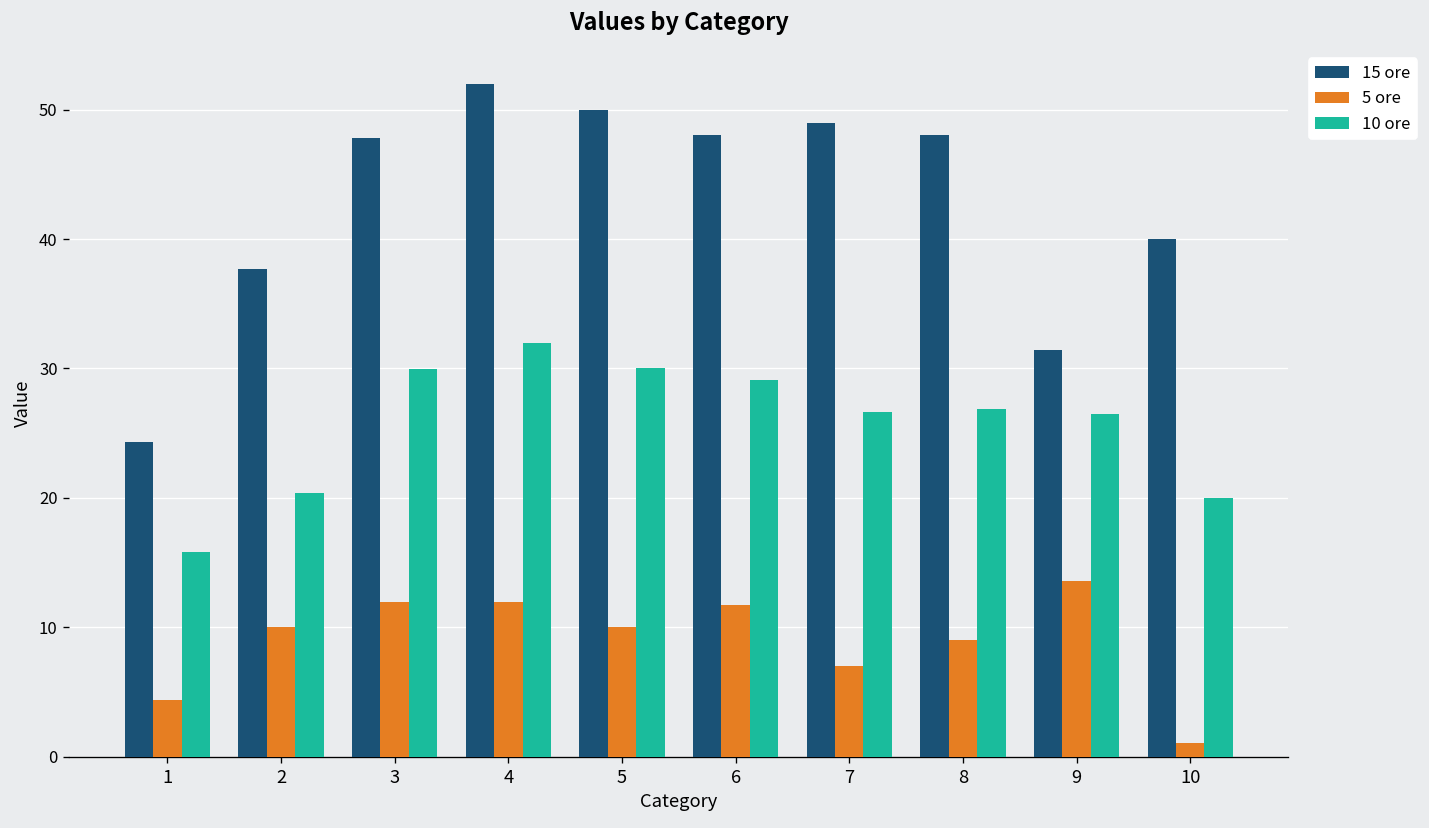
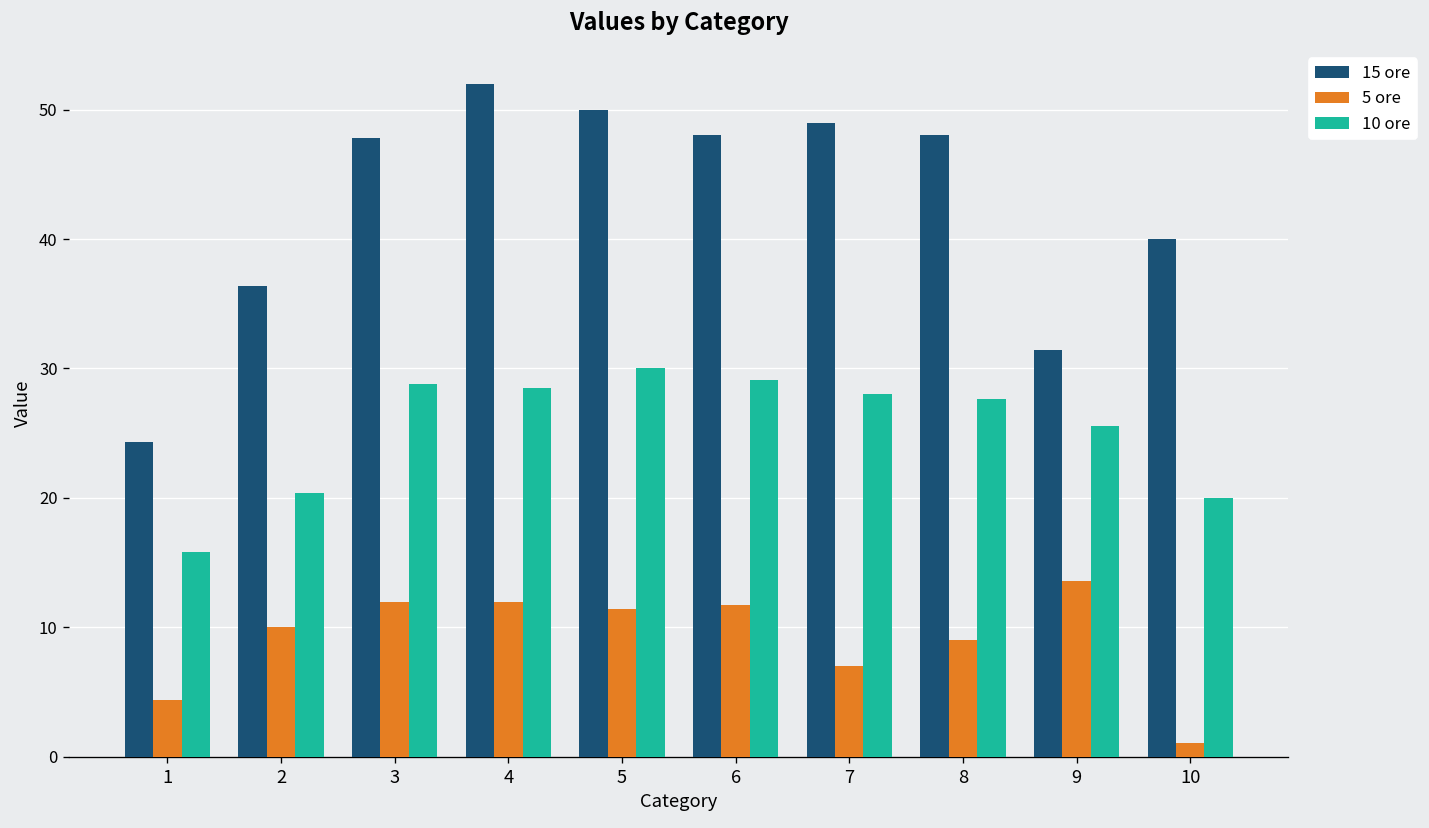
15 ore, 2: 37.7 -> 36.3
10 ore, 3: 29.9 -> 28.8
10 ore, 4: 32.0 -> 28.5
5 ore, 5: 10.0 -> 11.4
10 ore, 7: 26.6 -> 28.0
10 ore, 8: 26.9 -> 27.7
10 ore, 9: 26.5 -> 25.6
